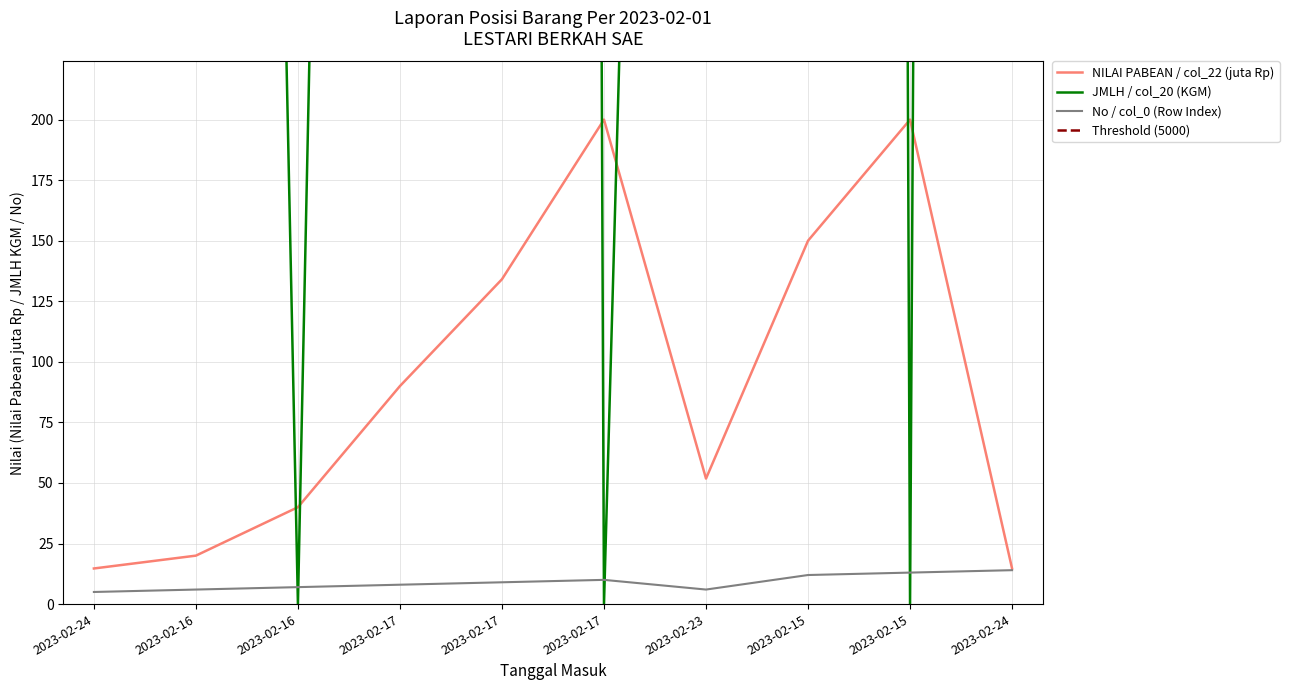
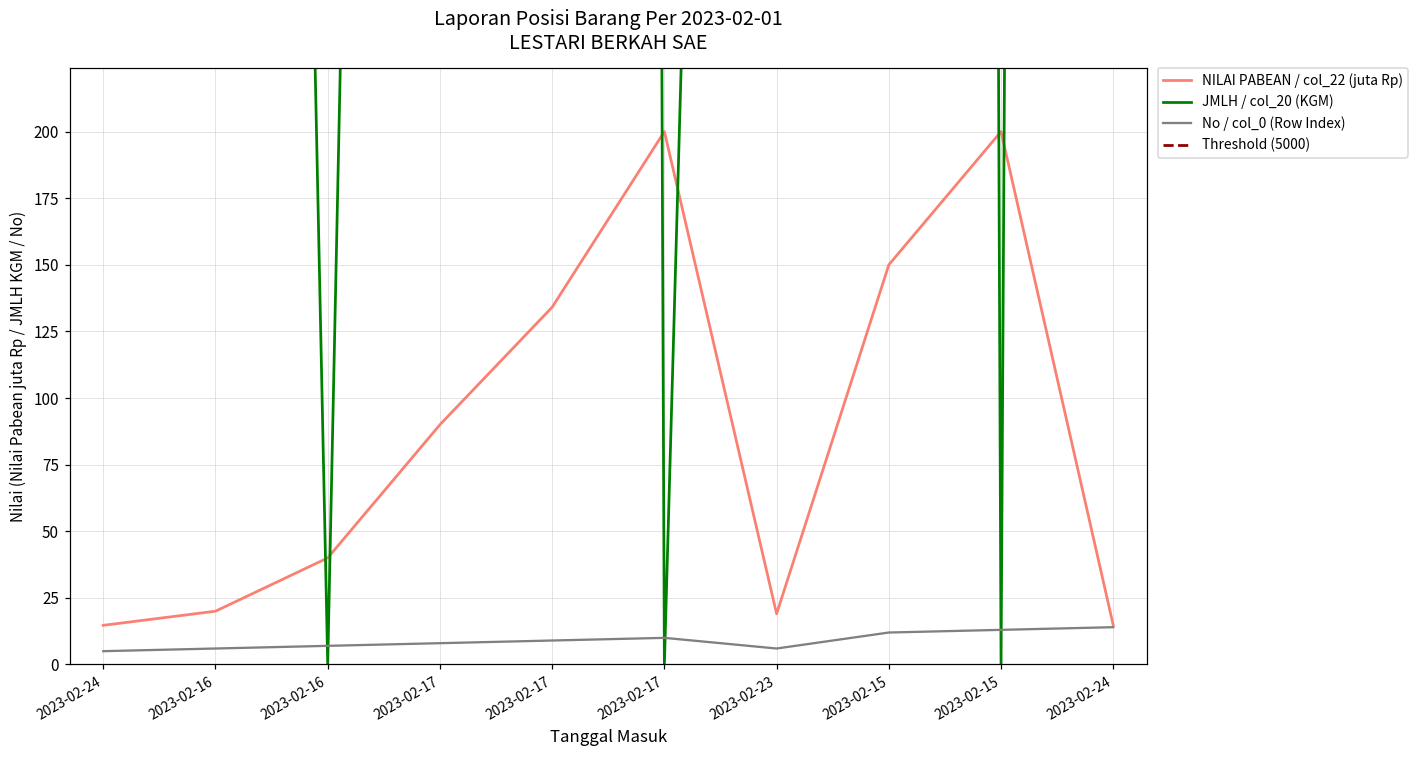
NILAI PABEAN / col_22 (juta Rp), 2023-02-23: 52 -> 19
